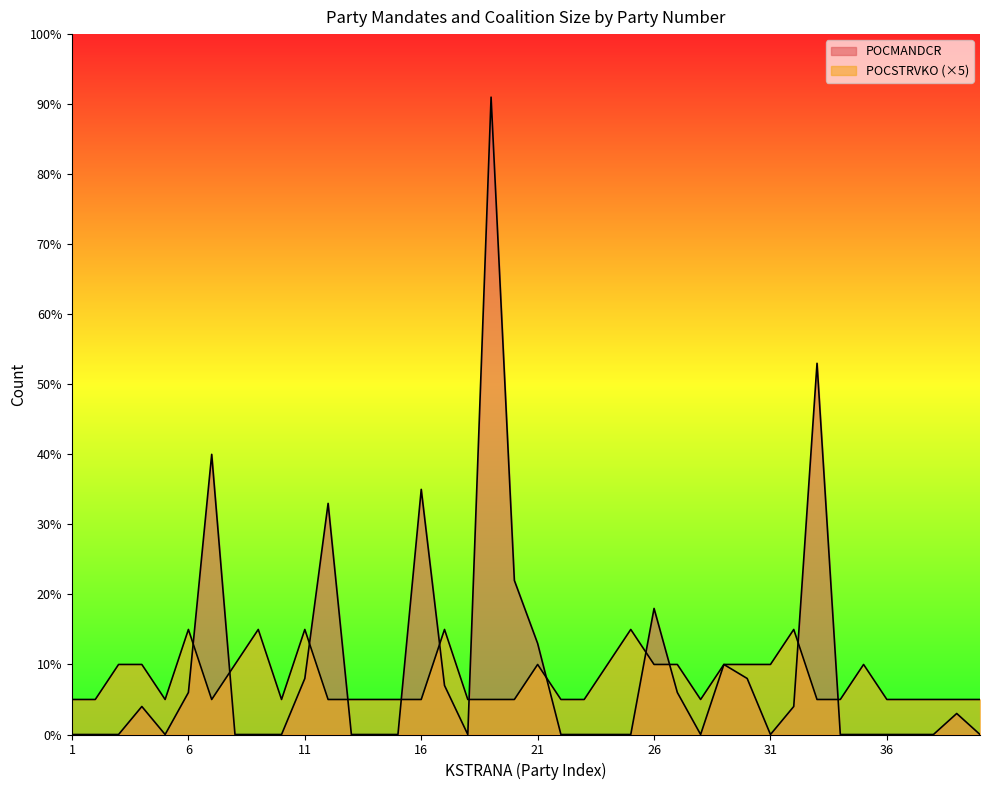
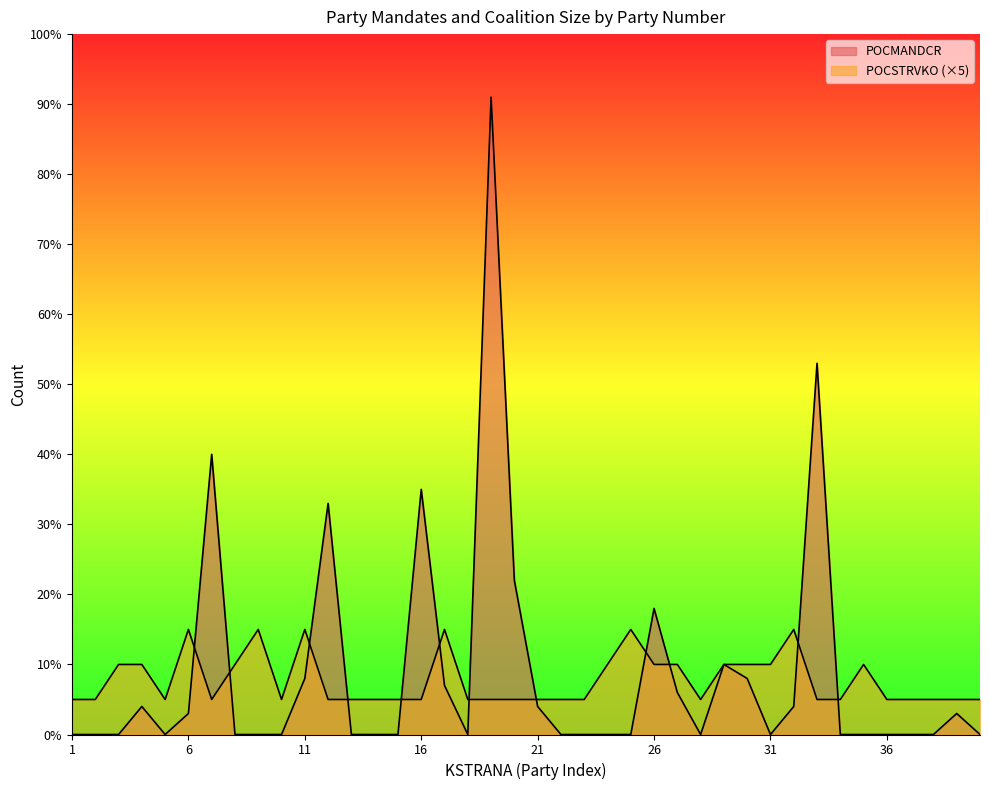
POCMANDCR, 6: 6% -> 3%
POCMANDCR, 21: 13% -> 4%
POCSTRVKO (×5), 21: 10% -> 5%
